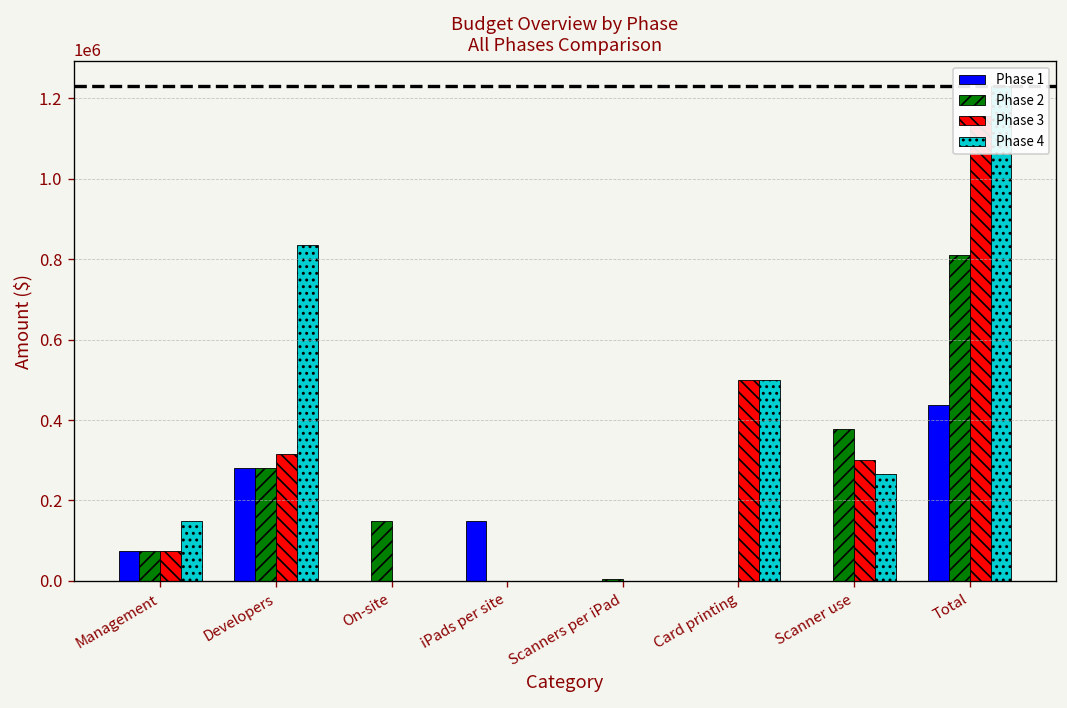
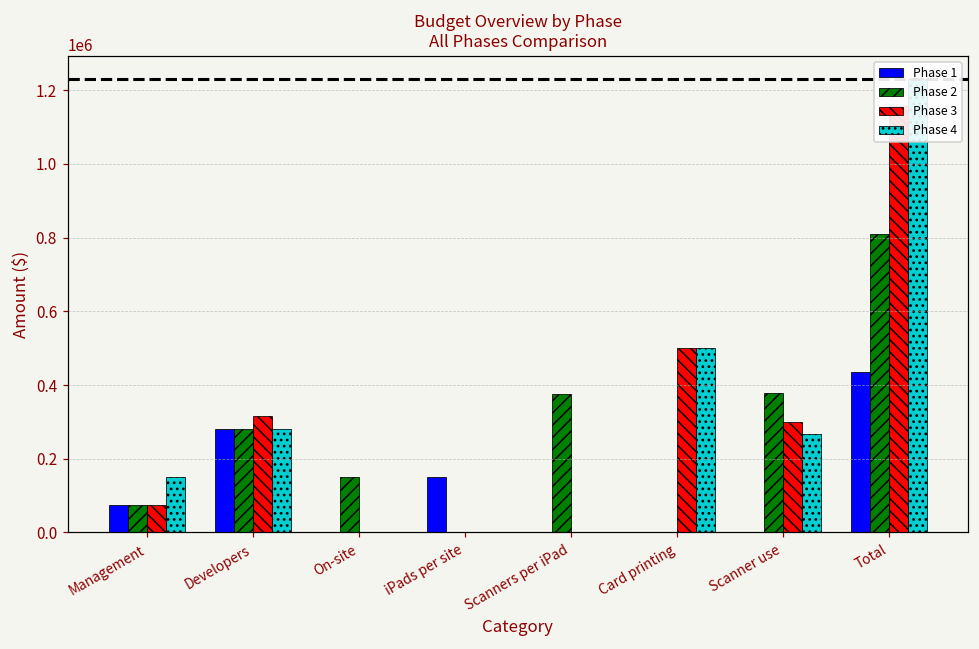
Phase 4, Developers: 830000 -> 280000
Phase 2, Scanners per iPad: 10000 -> 380000
